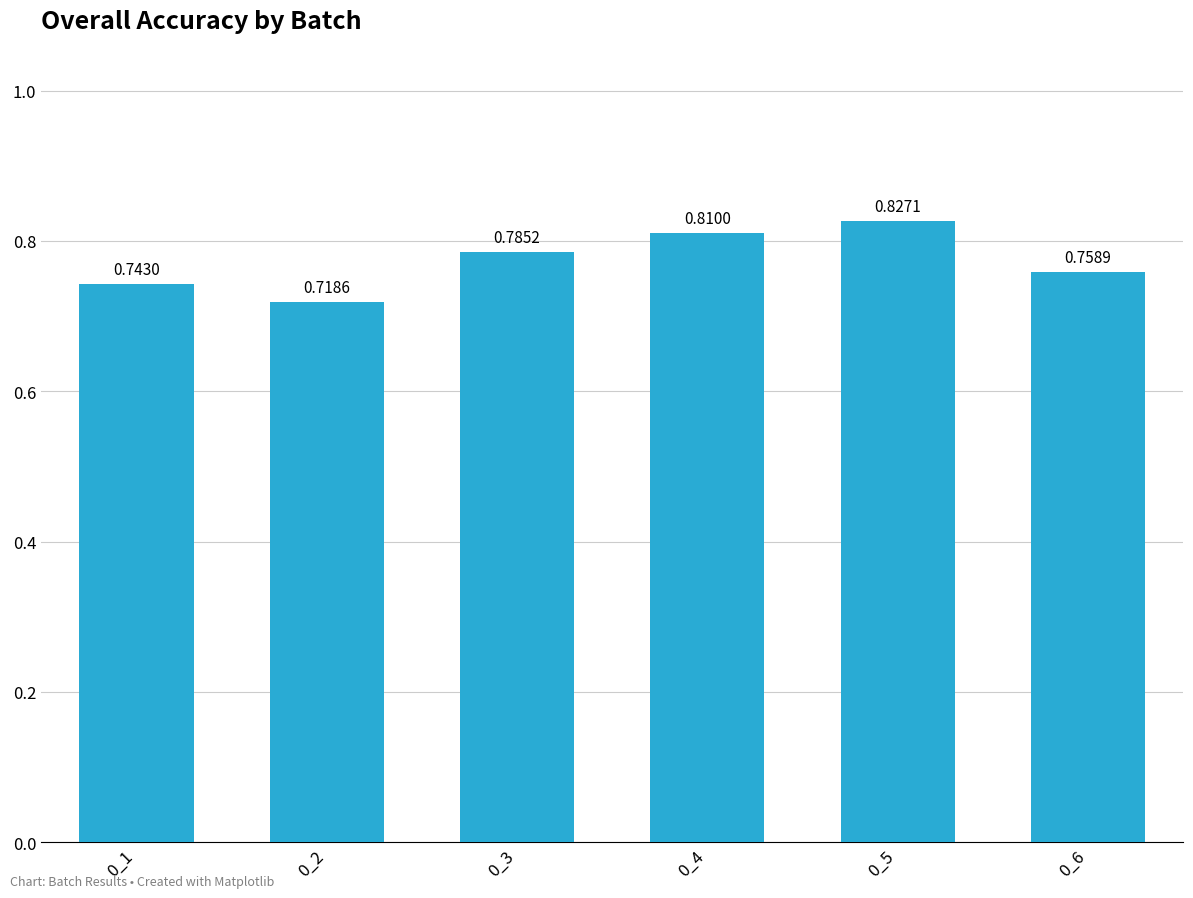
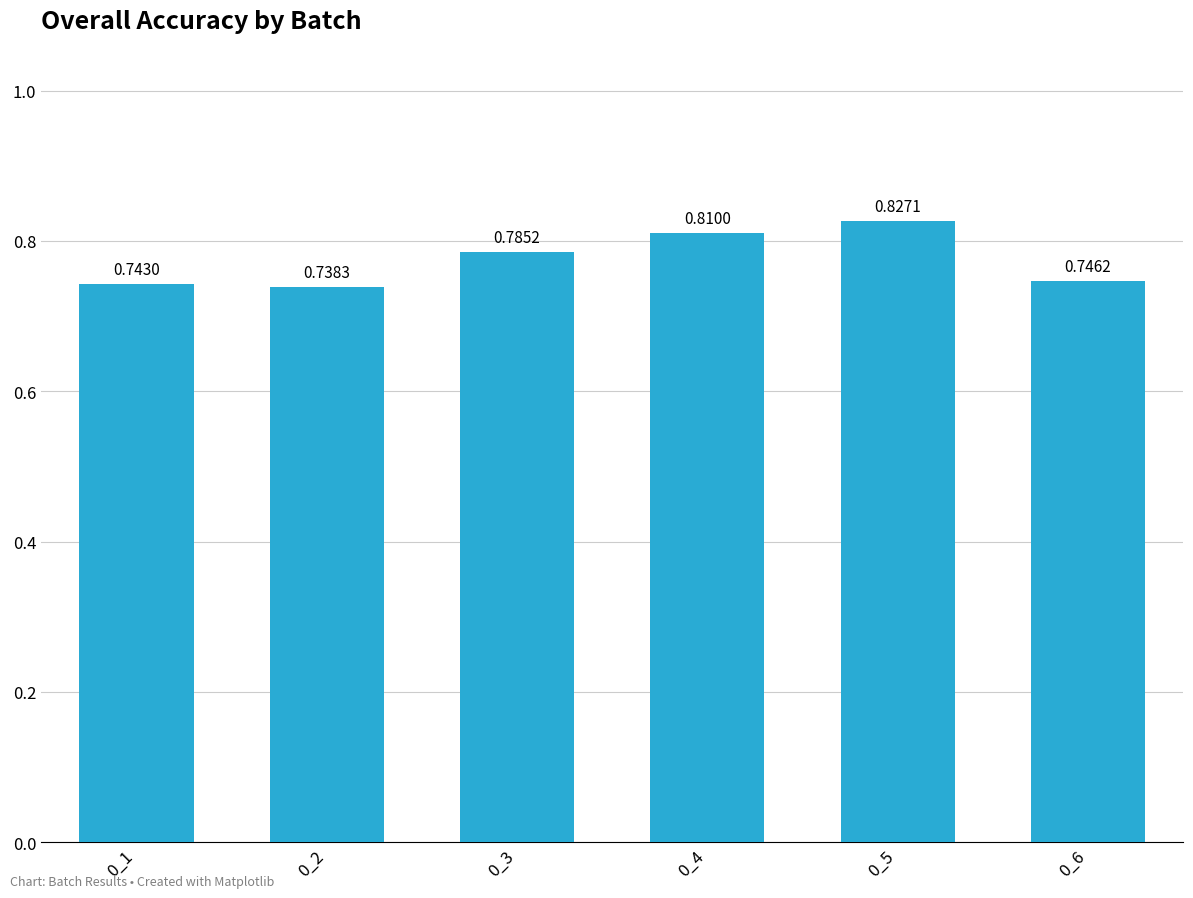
0_2: 0.7186 -> 0.7383
0_6: 0.7589 -> 0.7462
